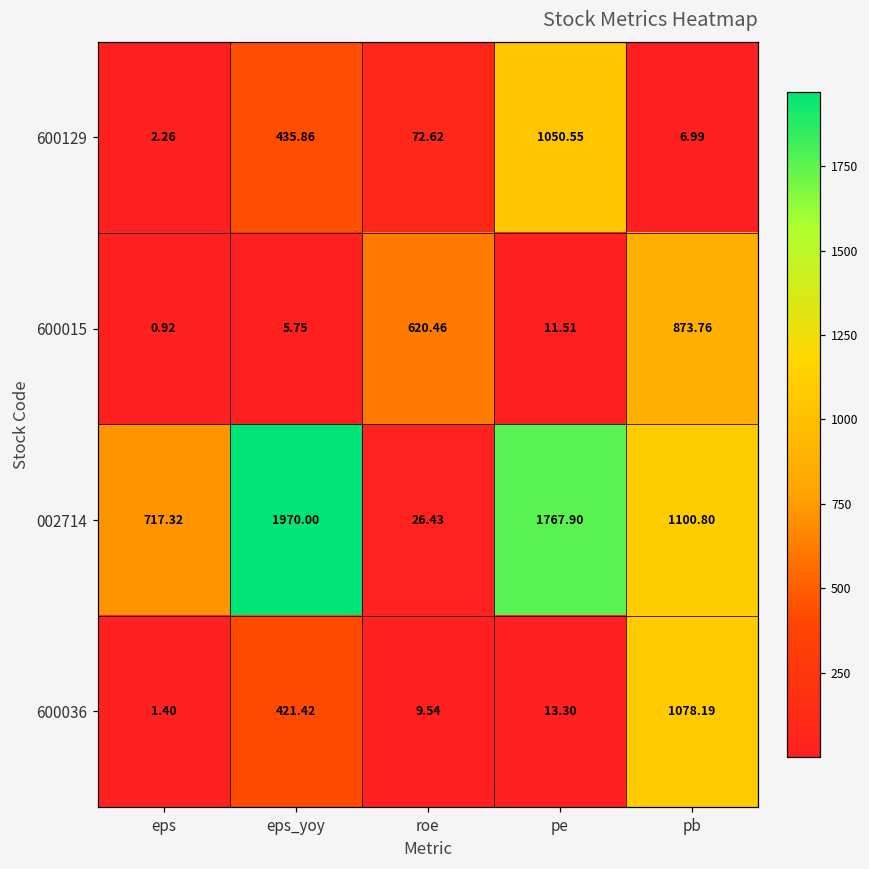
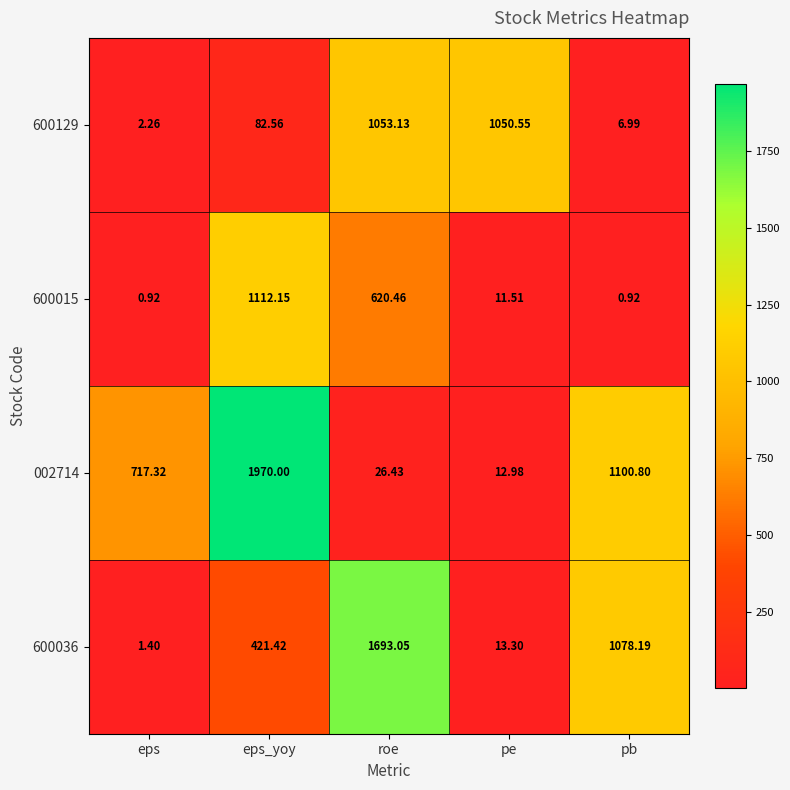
600129, eps_yoy: 435.86 -> 82.56
600129, roe: 72.62 -> 1053.13
600015, eps_yoy: 5.75 -> 1112.15
600015, pb: 873.76 -> 0.92
002714, pe: 1767.90 -> 12.98
600036, roe: 9.54 -> 1693.05
